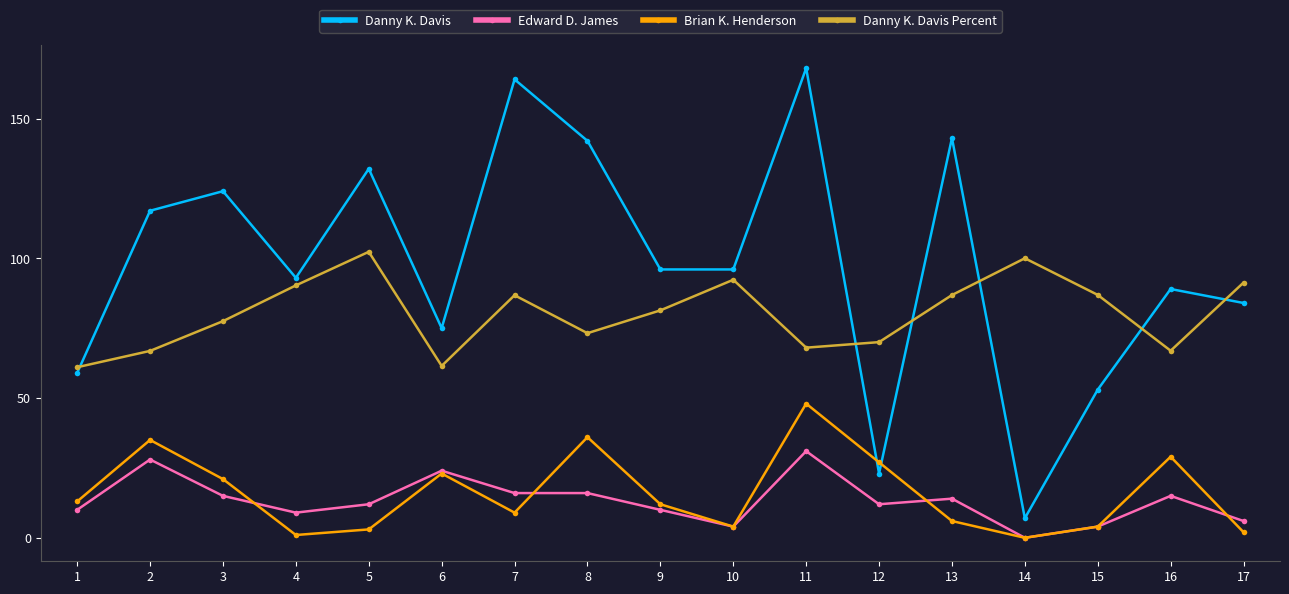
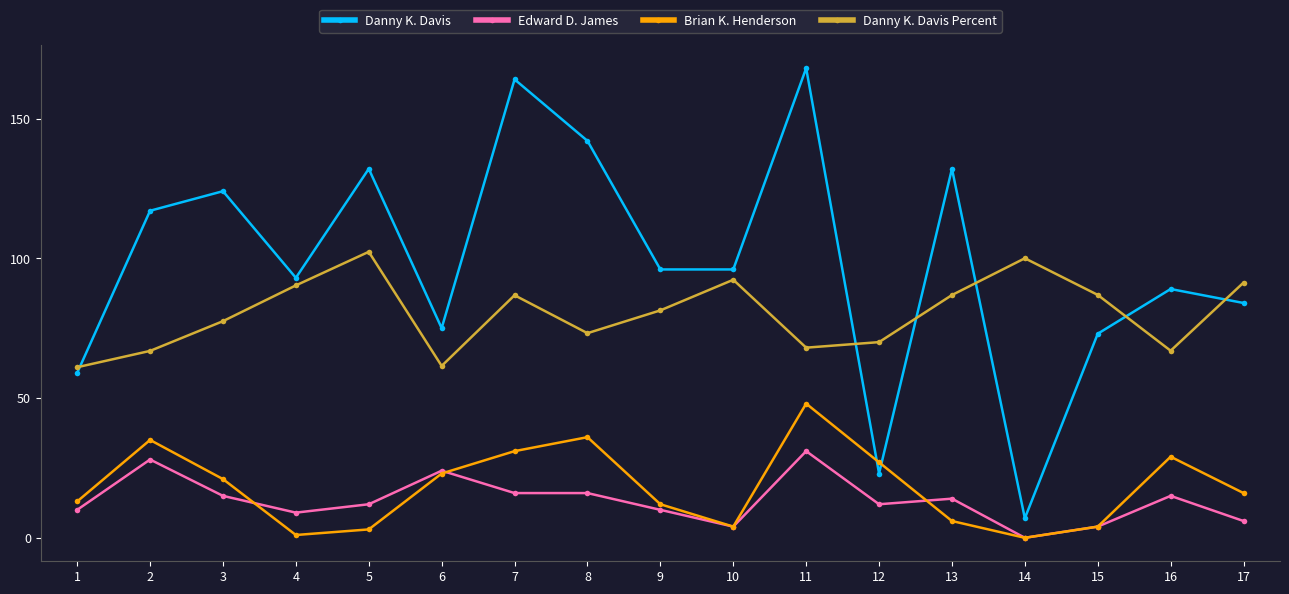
Brian K. Henderson, 7: 9 -> 31
Danny K. Davis, 13: 143 -> 132
Danny K. Davis, 15: 53 -> 73
Brian K. Henderson, 17: 2 -> 16
